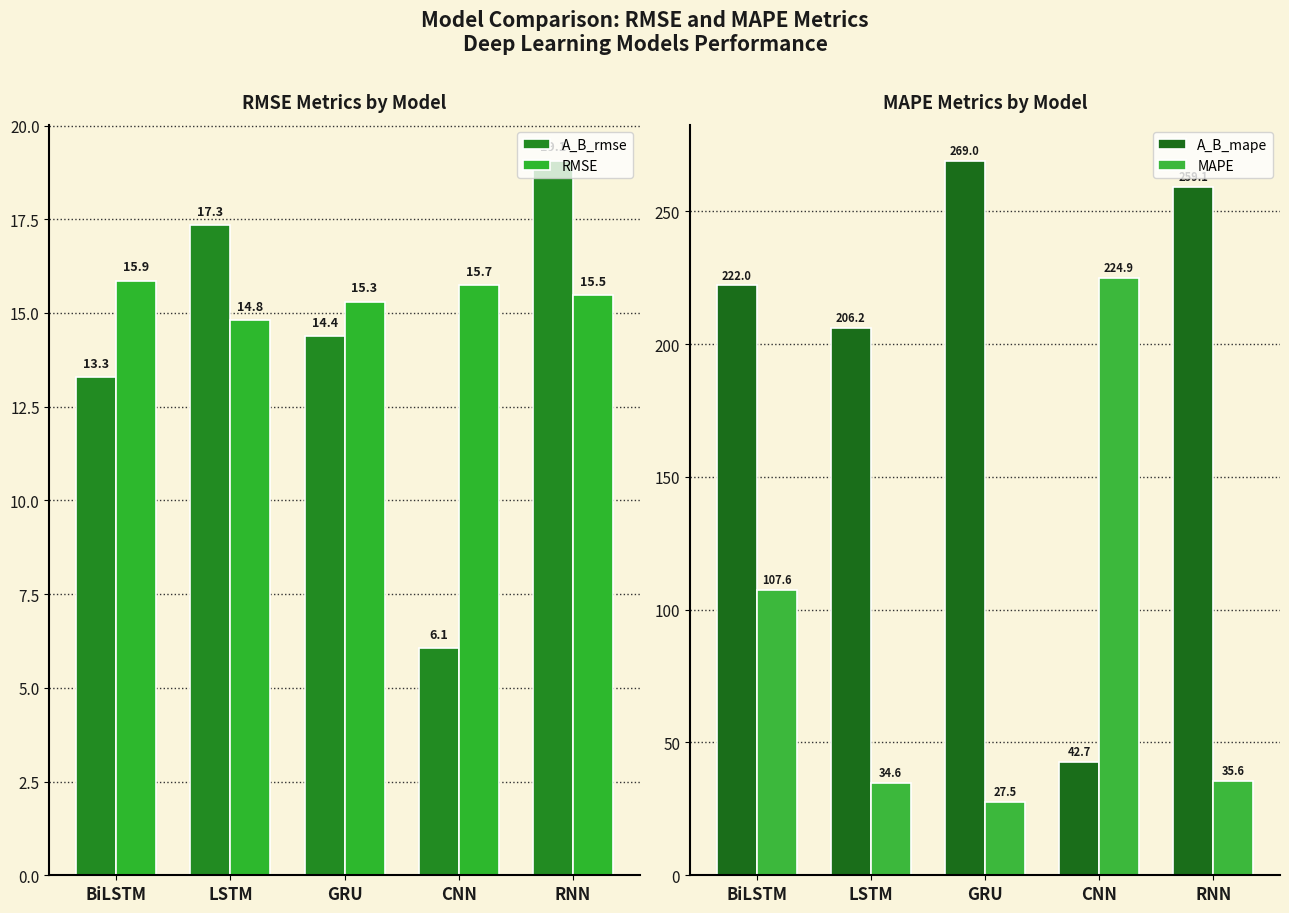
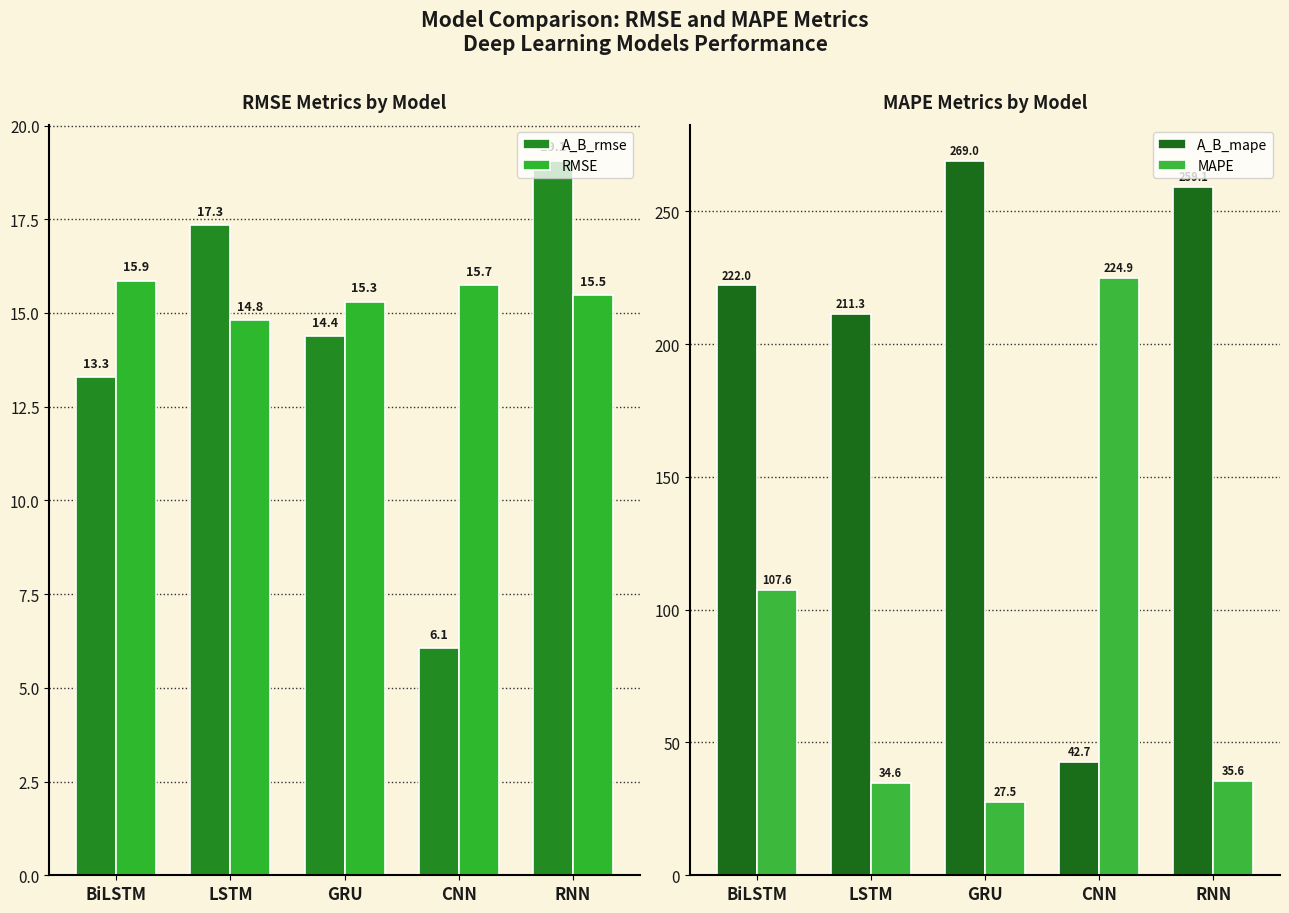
MAPE Metrics by Model, A_B_mape, LSTM: 206.2 -> 211.3
